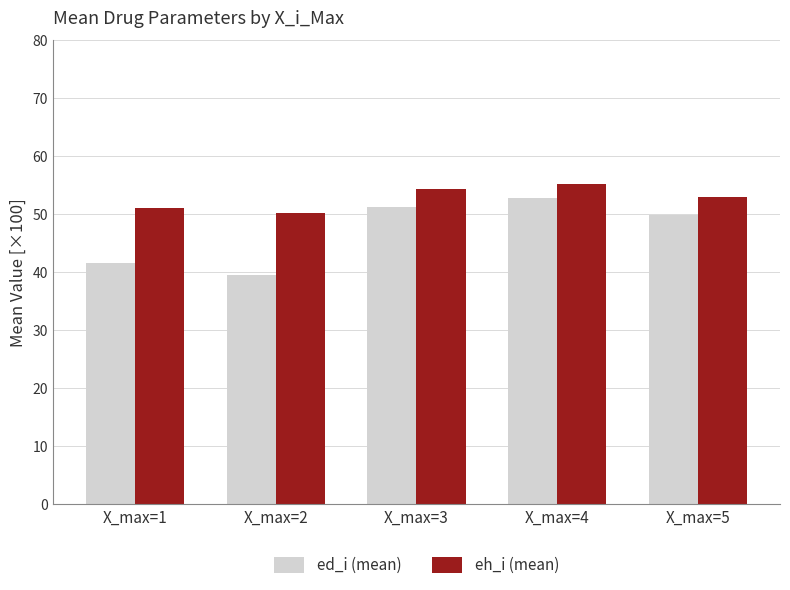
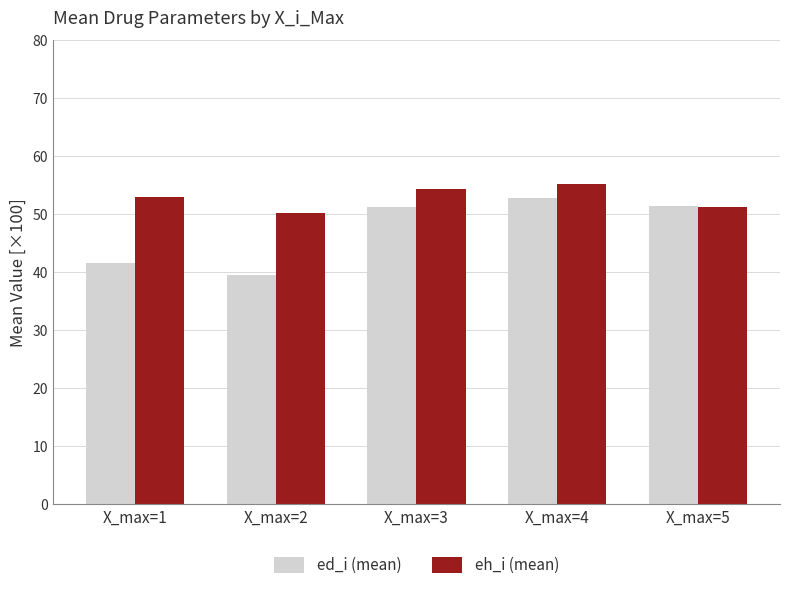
eh_i (mean), X_max=1: 51 -> 53
ed_i (mean), X_max=5: 50 -> 52
eh_i (mean), X_max=5: 53 -> 51
